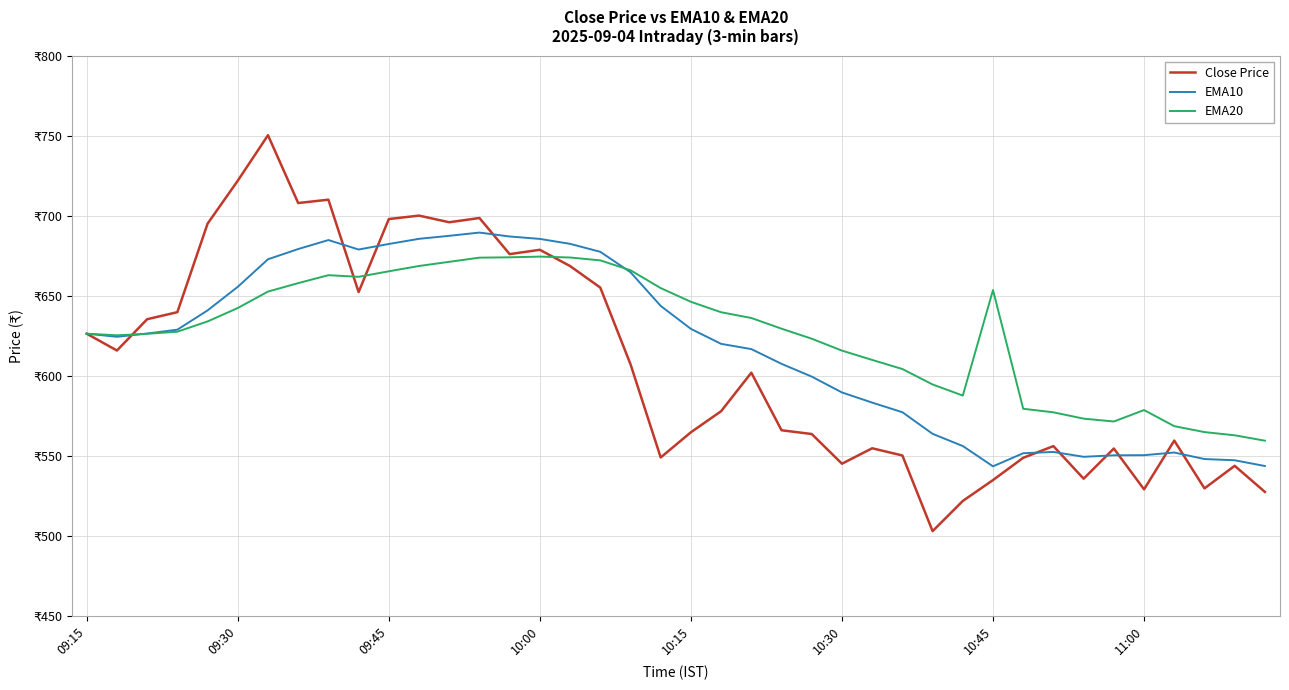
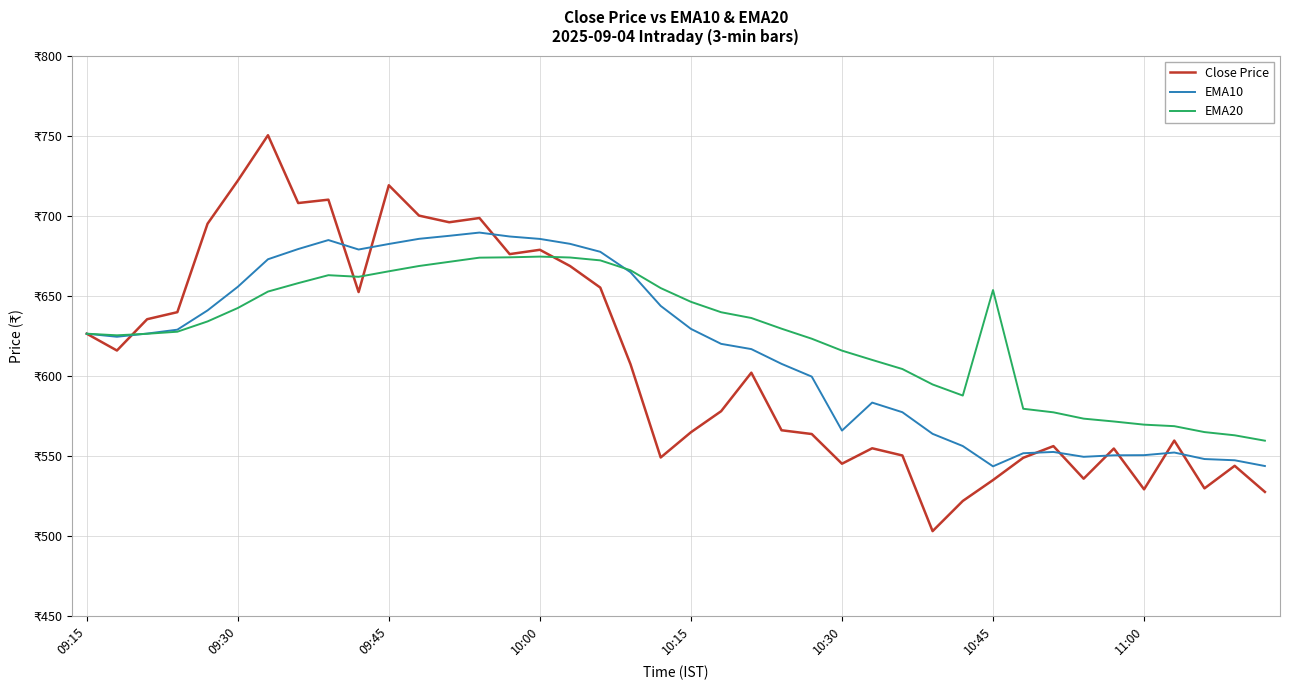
Close Price, 09:45: ₹698 -> ₹719
EMA10, 10:30: ₹590 -> ₹566
EMA20, 11:00: ₹579 -> ₹570
